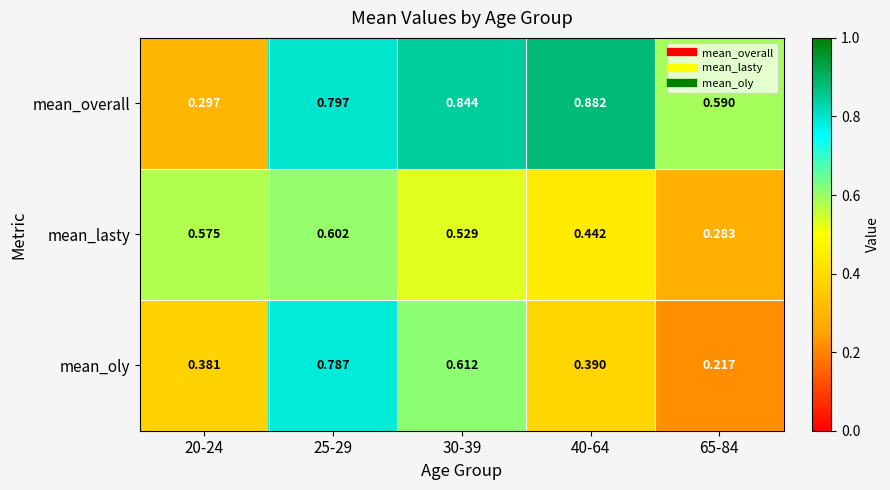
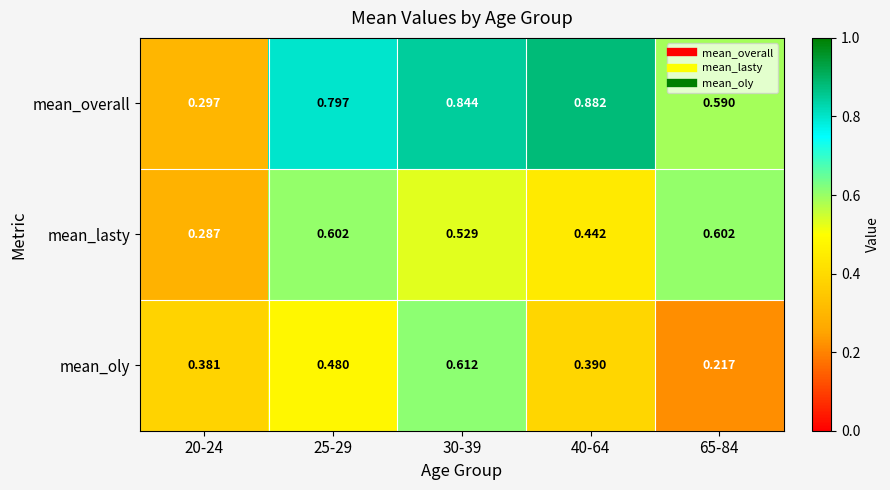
mean_lasty, 20-24: 0.575 -> 0.287
mean_lasty, 65-84: 0.283 -> 0.602
mean_oly, 25-29: 0.787 -> 0.480
